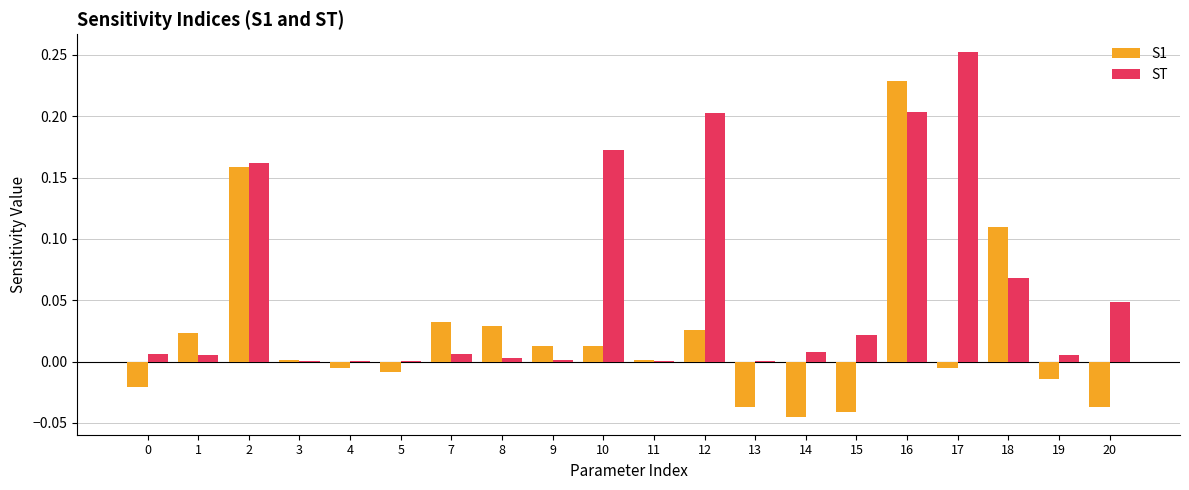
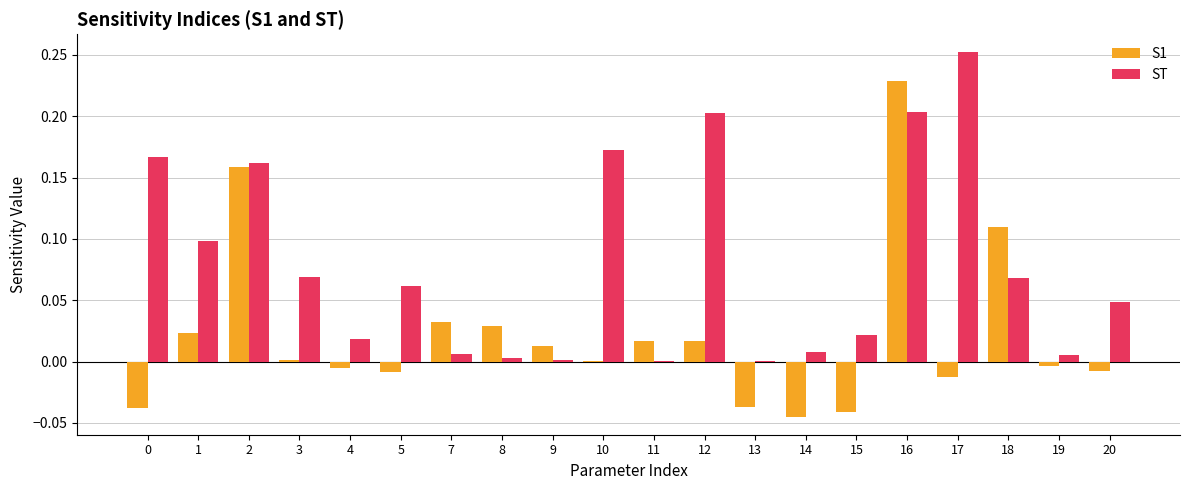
S1, 0: -0.021 -> -0.038
ST, 0: 0.006 -> 0.167
ST, 1: 0.005 -> 0.098
ST, 3: 0.000 -> 0.069
ST, 4: 0.000 -> 0.018
ST, 5: 0.001 -> 0.061
S1, 10: 0.013 -> 0.001
S1, 11: 0.002 -> 0.017
S1, 12: 0.026 -> 0.017
S1, 17: -0.005 -> -0.013
S1, 19: -0.014 -> -0.004
S1, 20: -0.037 -> -0.007
